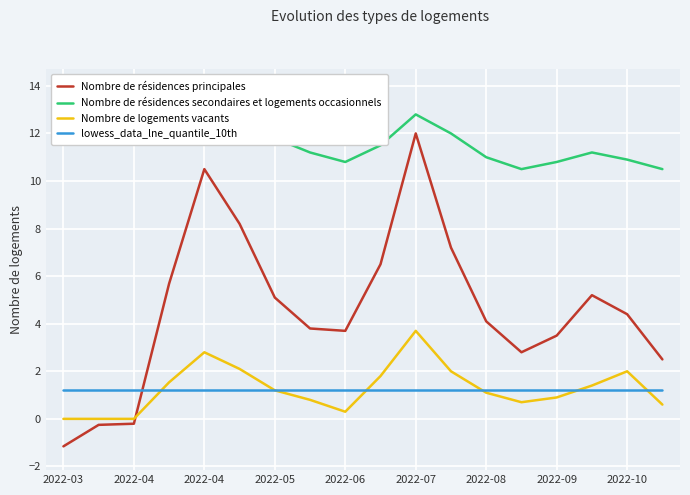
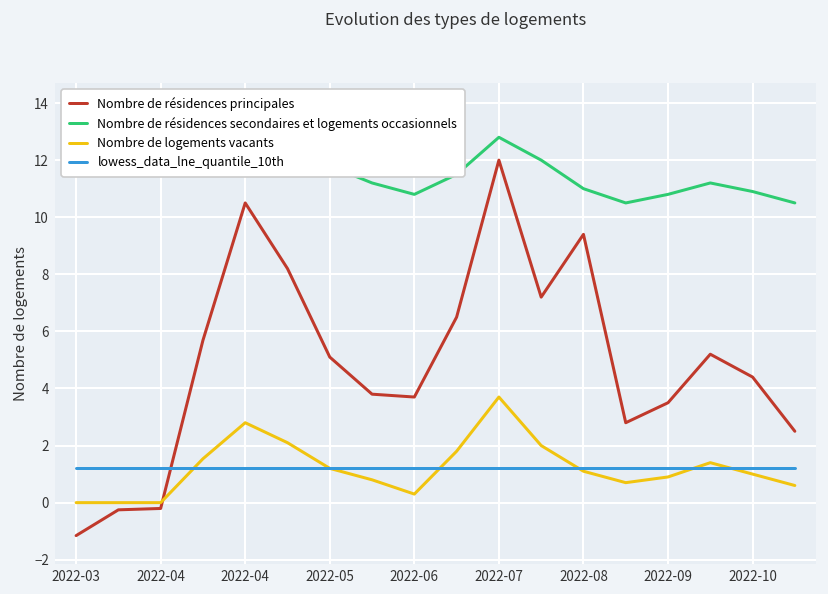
Nombre de résidences principales, 2022-08: 4.1 -> 9.4
Nombre de logements vacants, 2022-10: 2 -> 1
